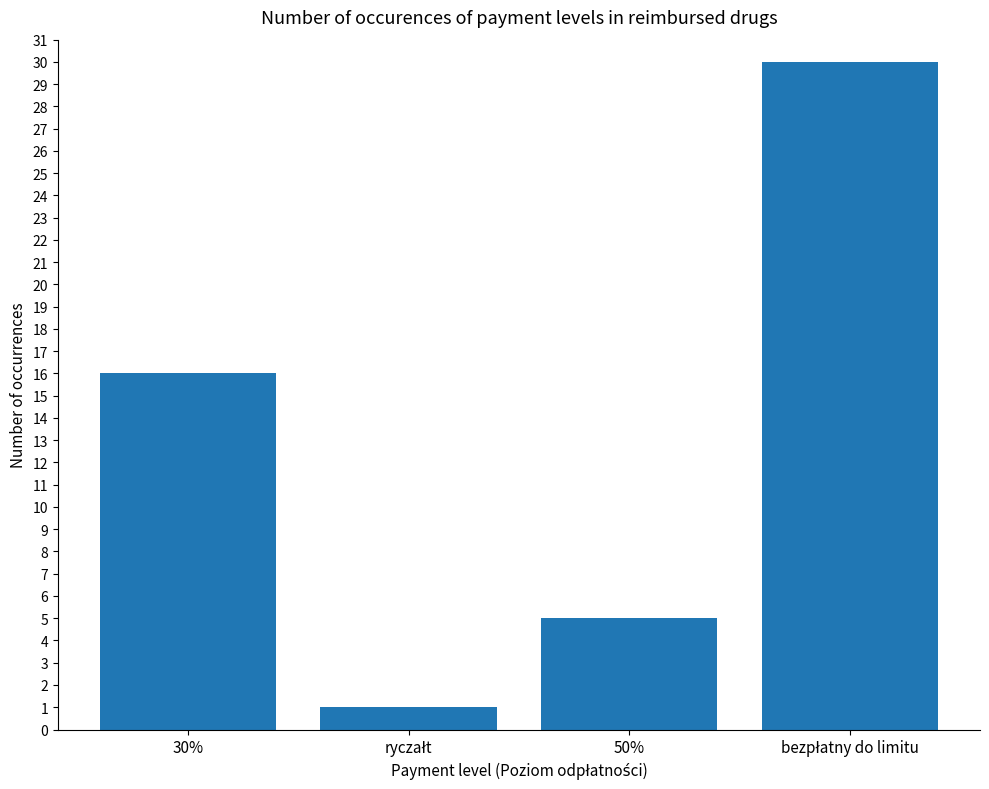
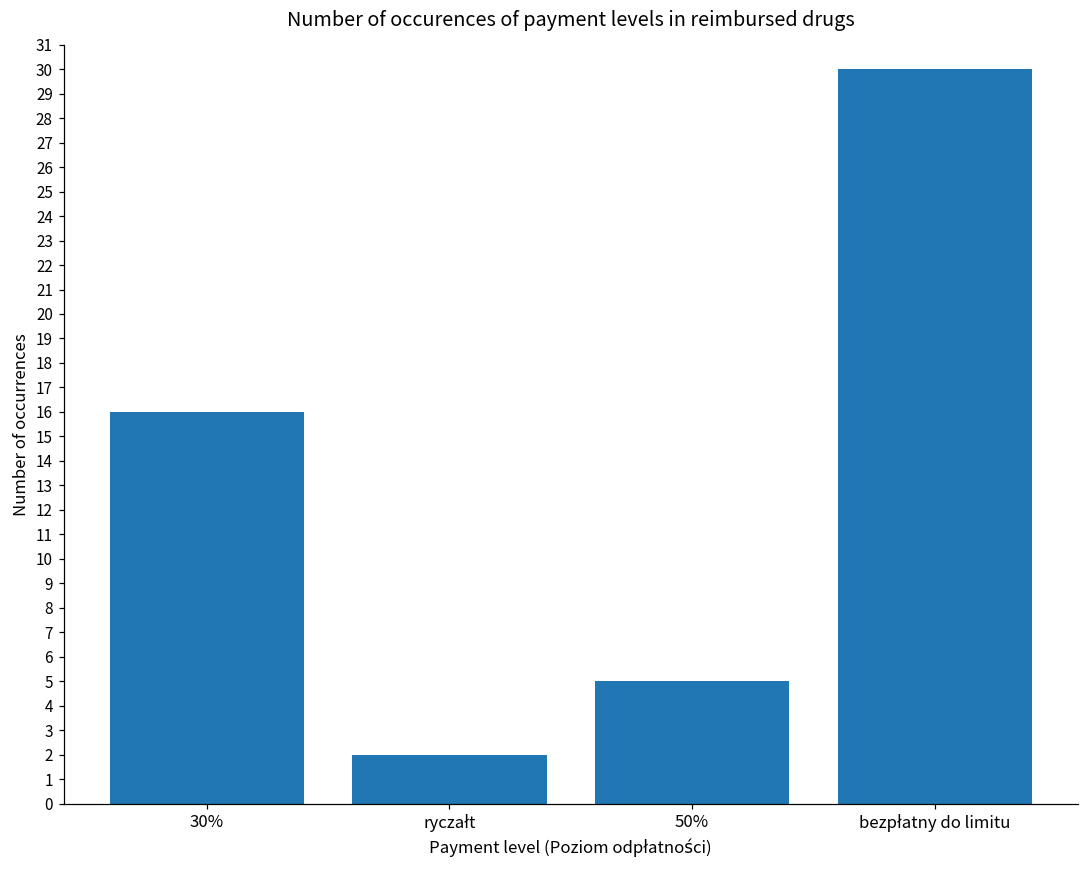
ryczałt: 1 -> 2
